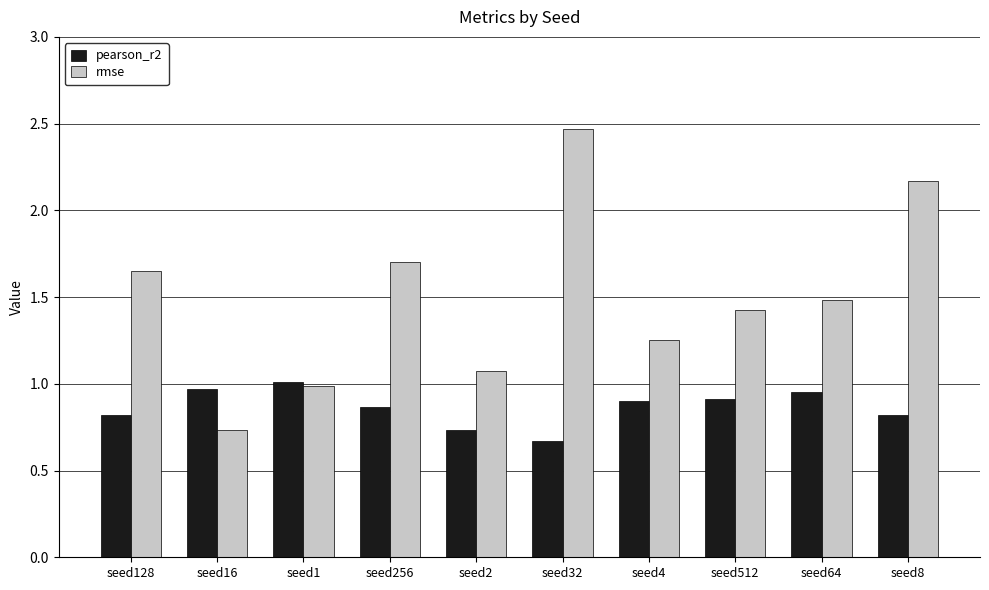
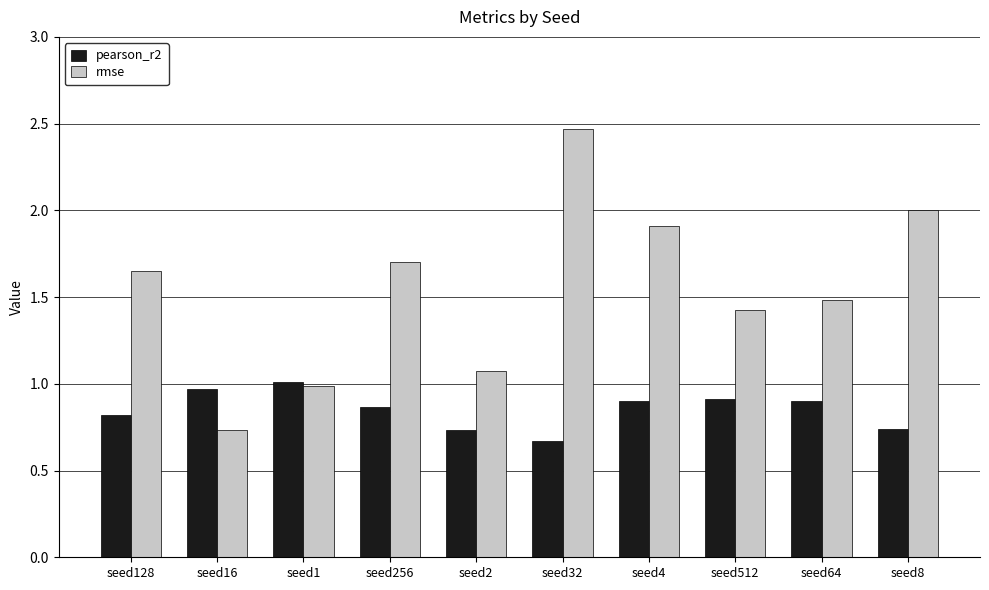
rmse, seed4: 1.25 -> 1.91
pearson_r2, seed64: 0.95 -> 0.90
pearson_r2, seed8: 0.82 -> 0.74
rmse, seed8: 2.17 -> 2.00
